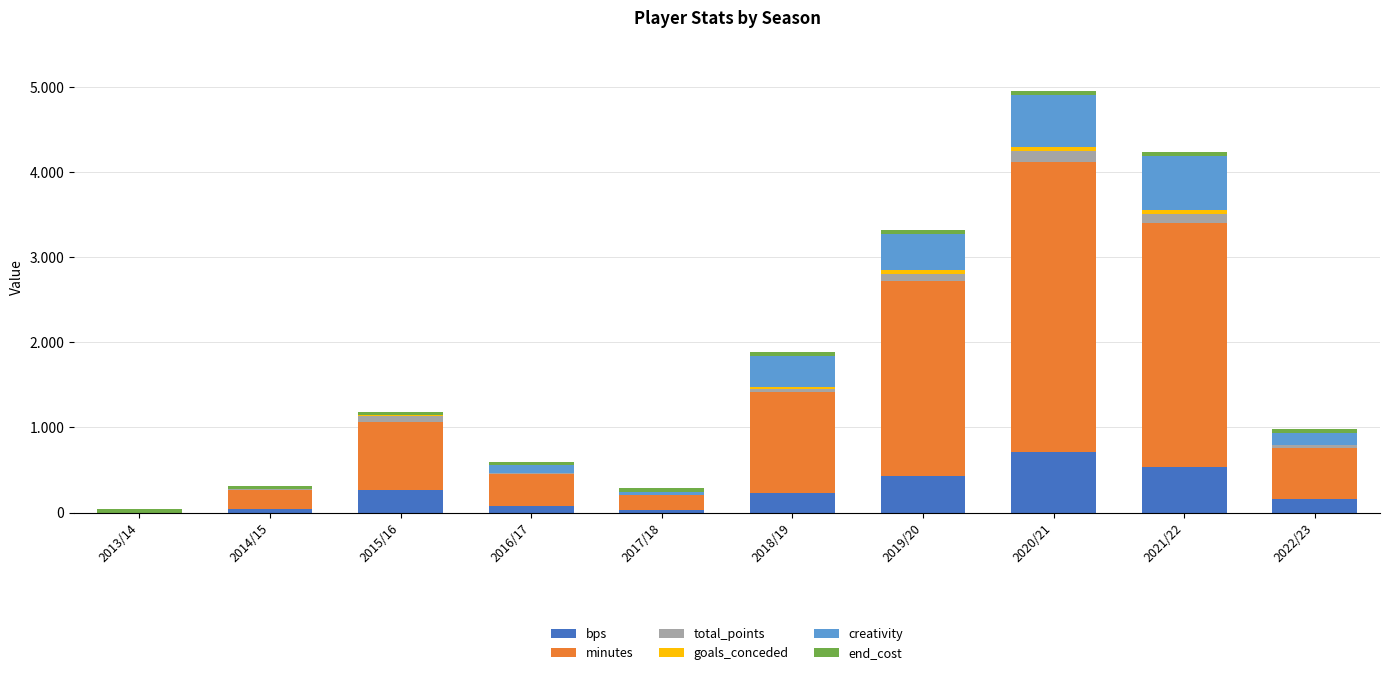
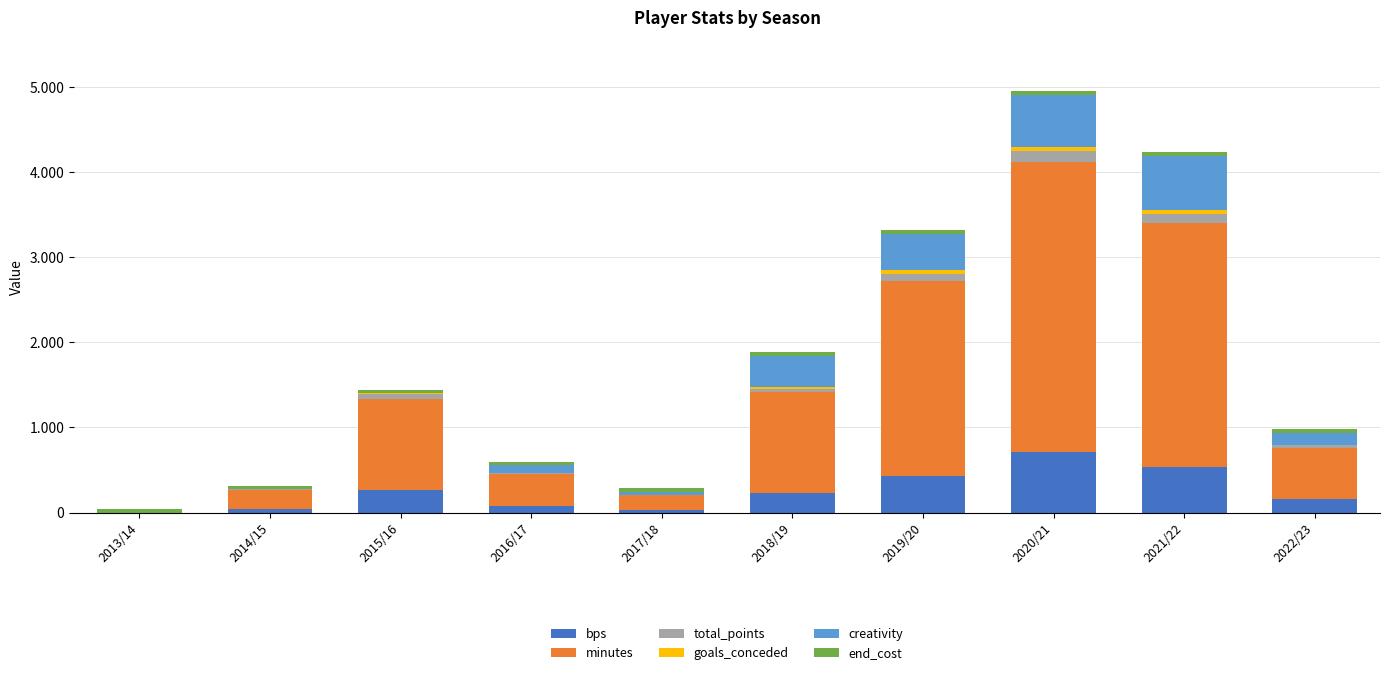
minutes, 2015/16: 0.8 -> 1.1
